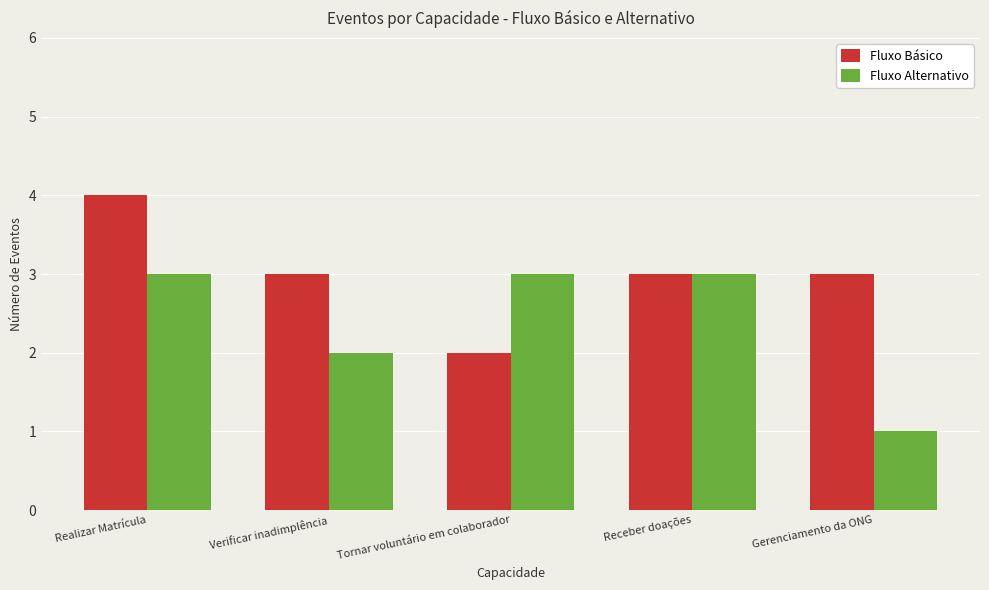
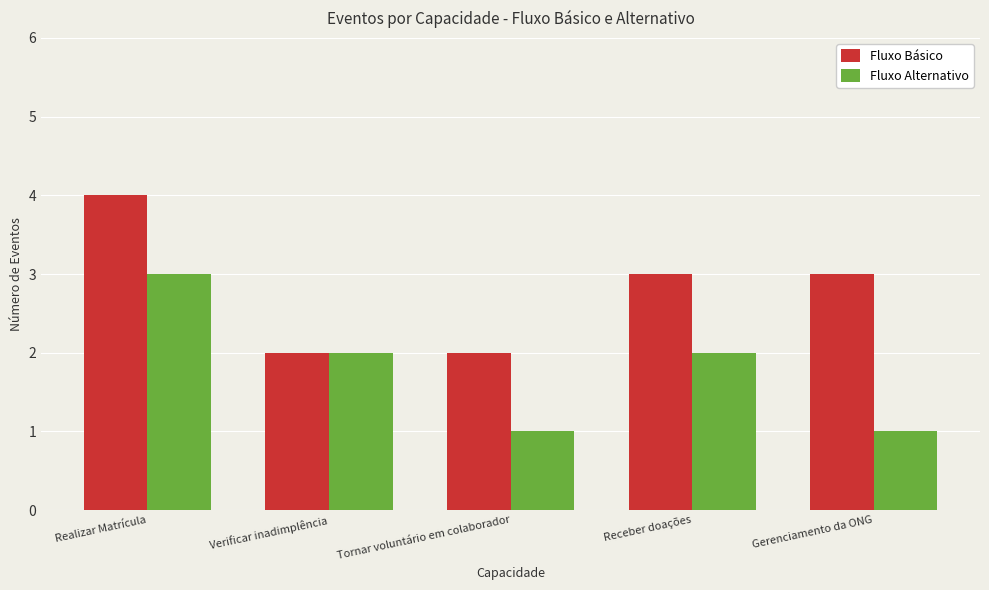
Fluxo Básico, Verificar inadimplência: 3 -> 2
Fluxo Alternativo, Tornar voluntário em colaborador: 3 -> 1
Fluxo Alternativo, Receber doações: 3 -> 2
